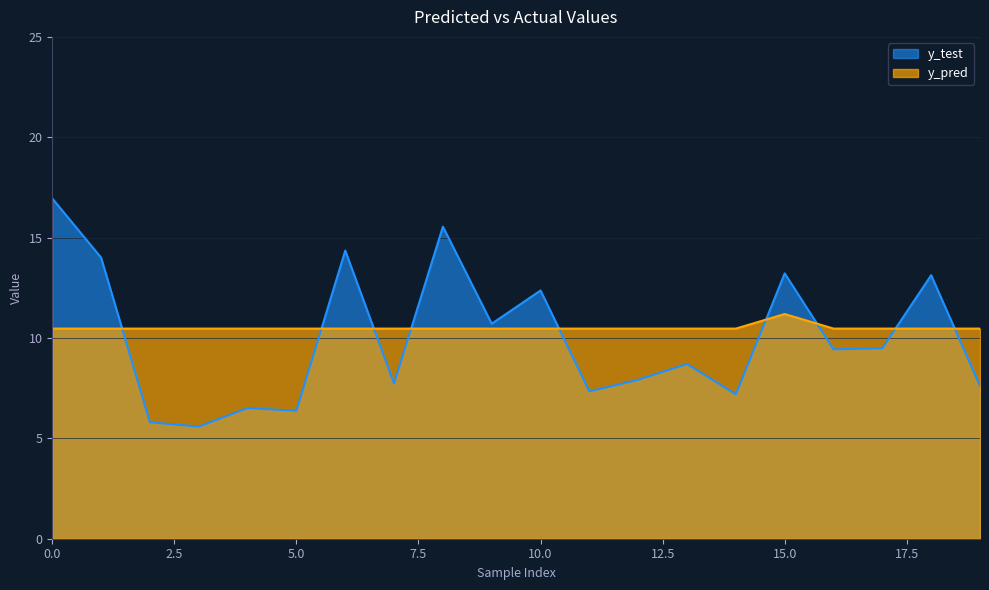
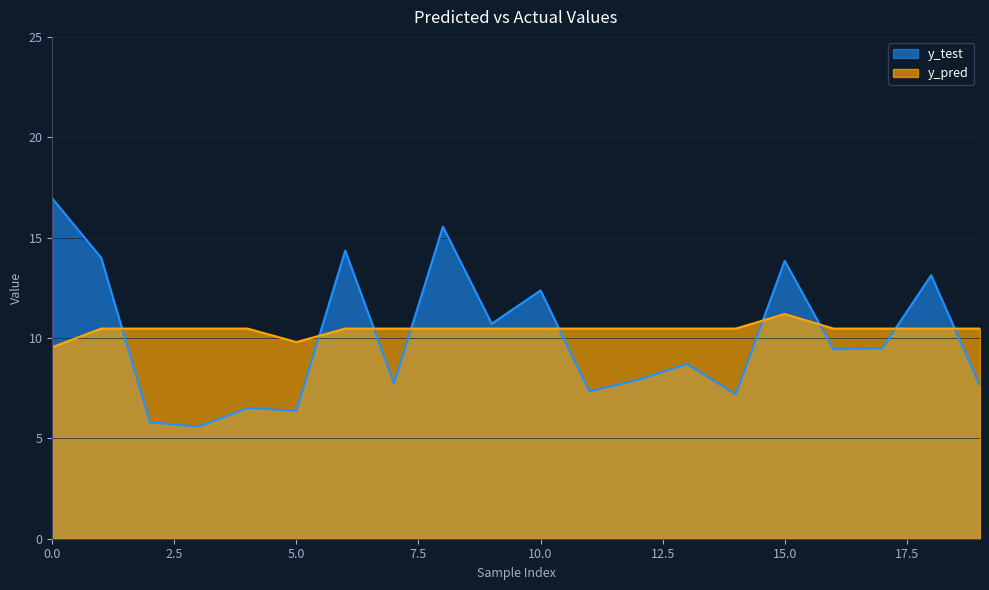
y_pred, 0.0: 10.5 -> 9.5
y_pred, 5.0: 10.5 -> 9.8
y_test, 15.0: 13.2 -> 13.8
